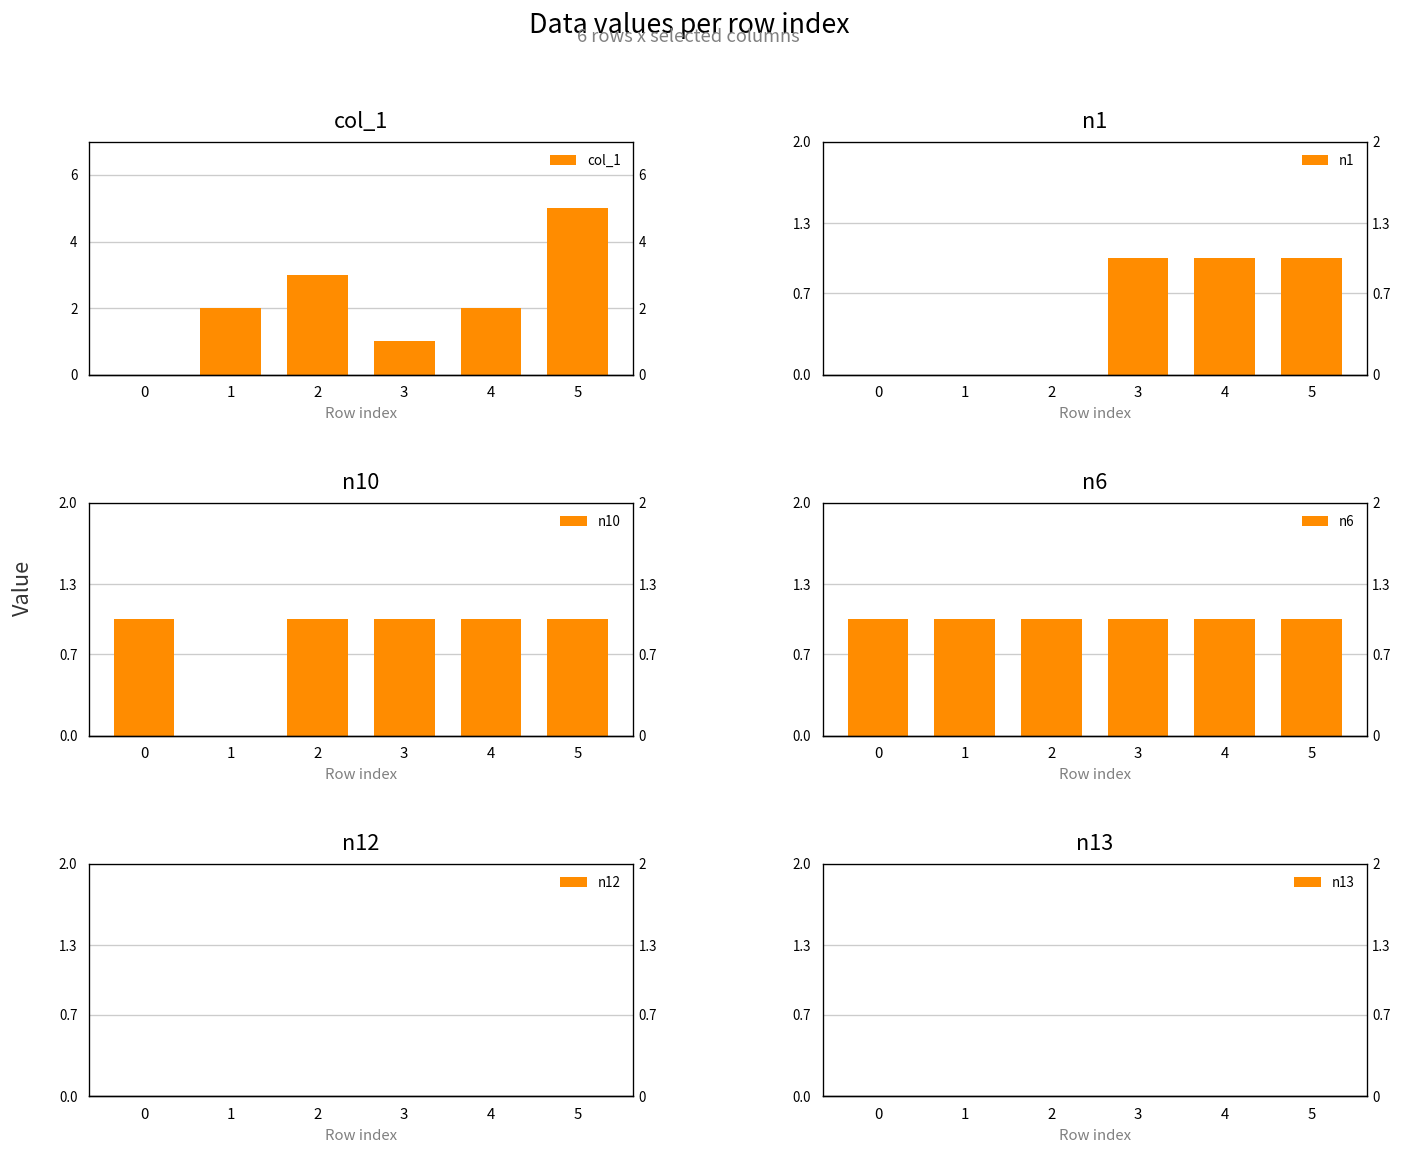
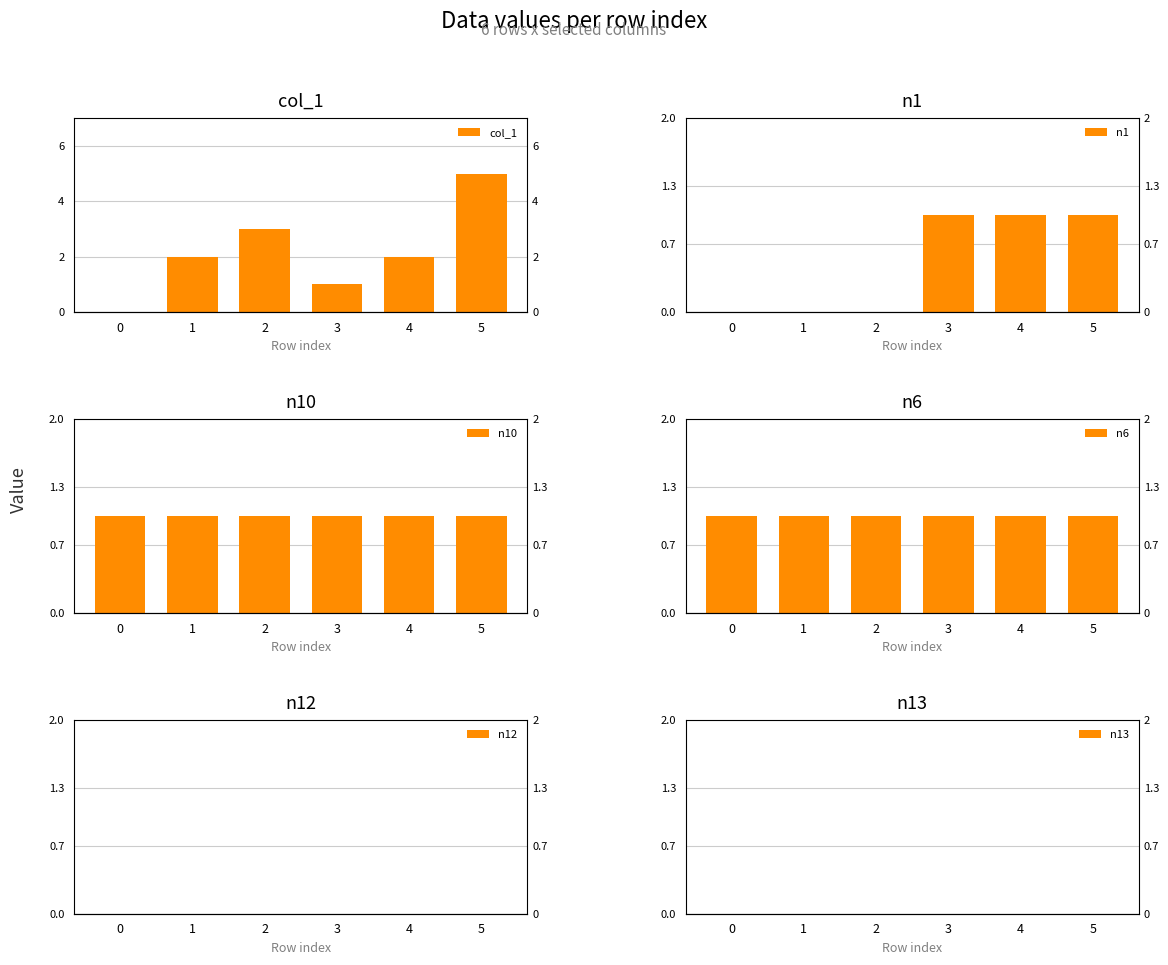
n10, 1: 0 -> 1
